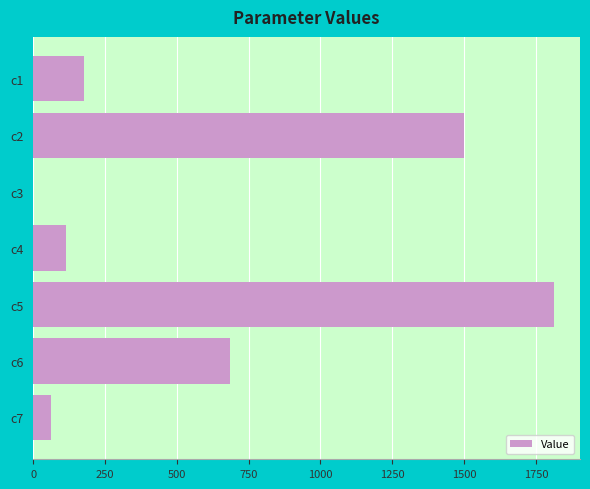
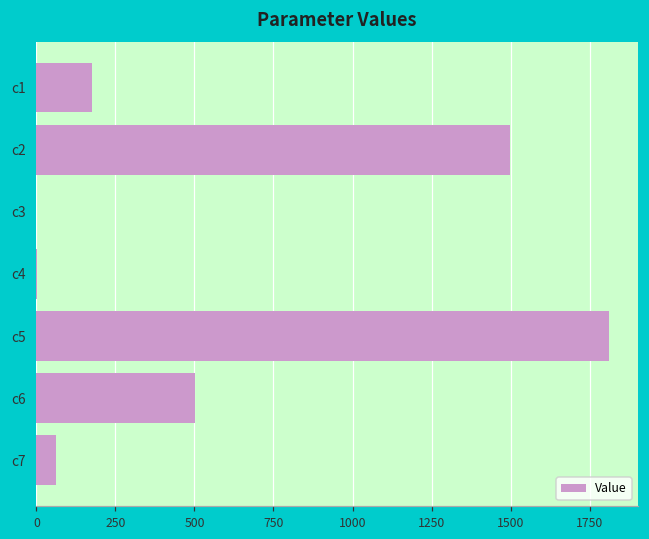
c4: 120 -> 0
c6: 690 -> 500
